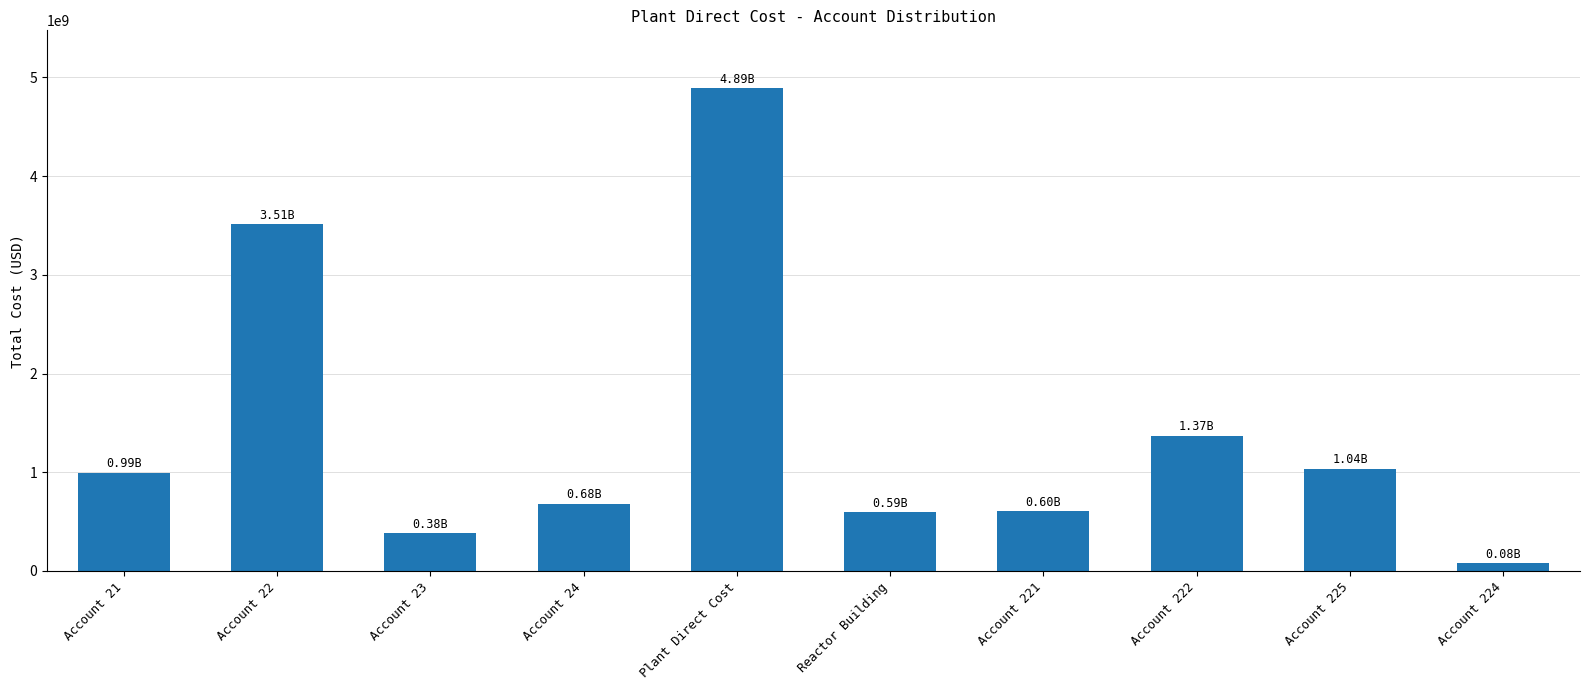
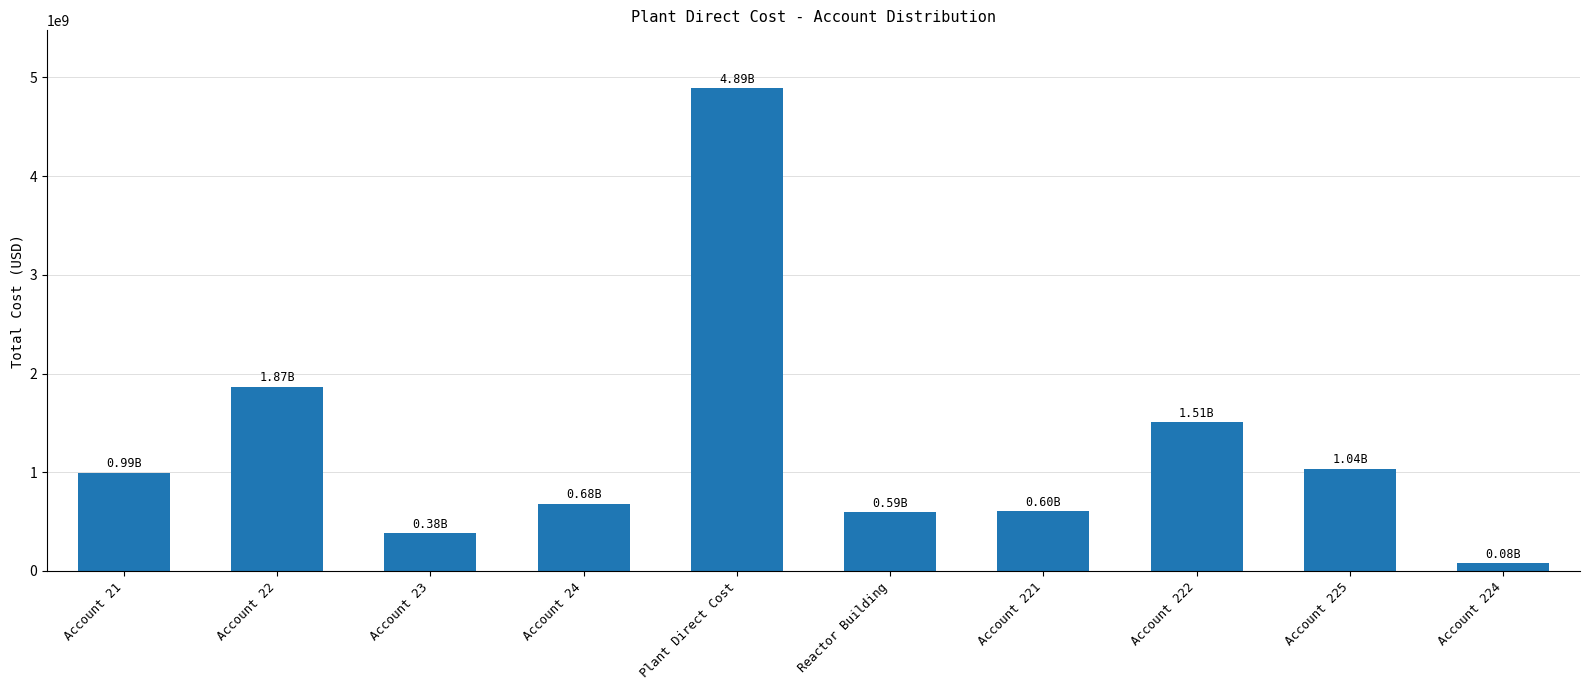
Account 22: 3.51B -> 1.87B
Account 222: 1.37B -> 1.51B
